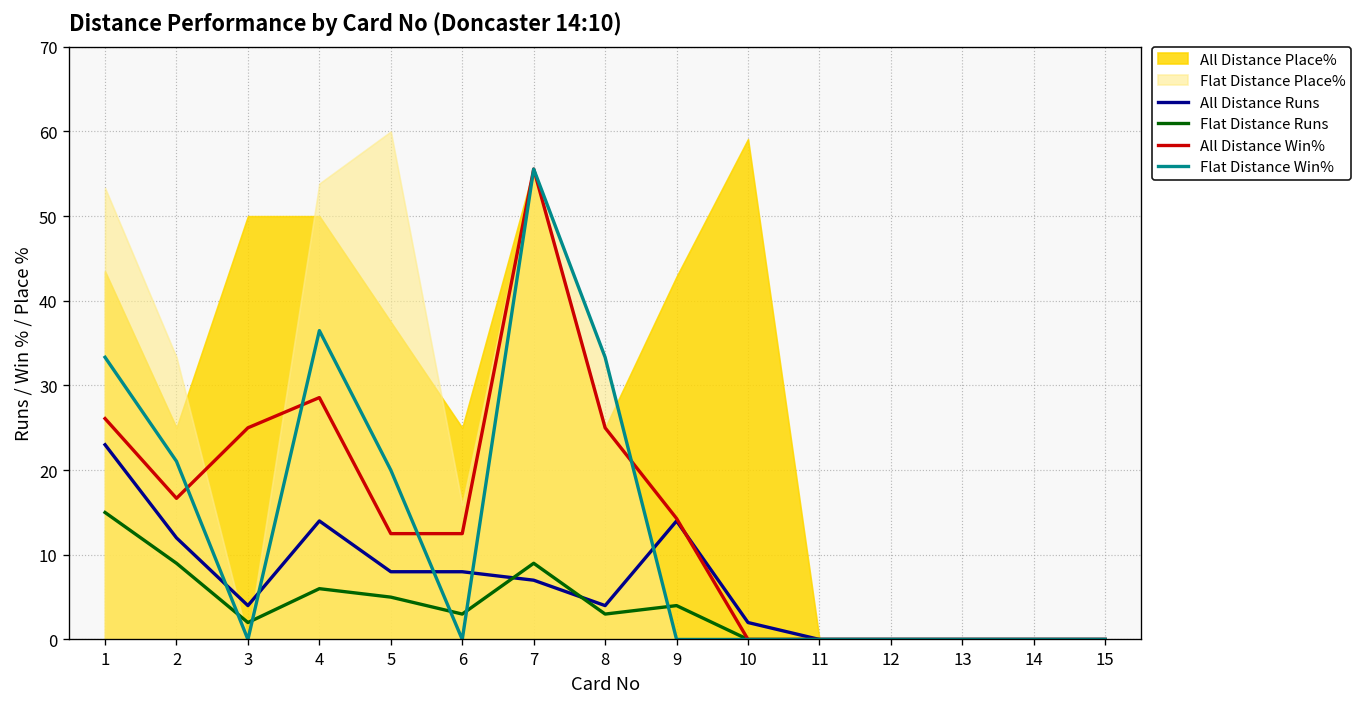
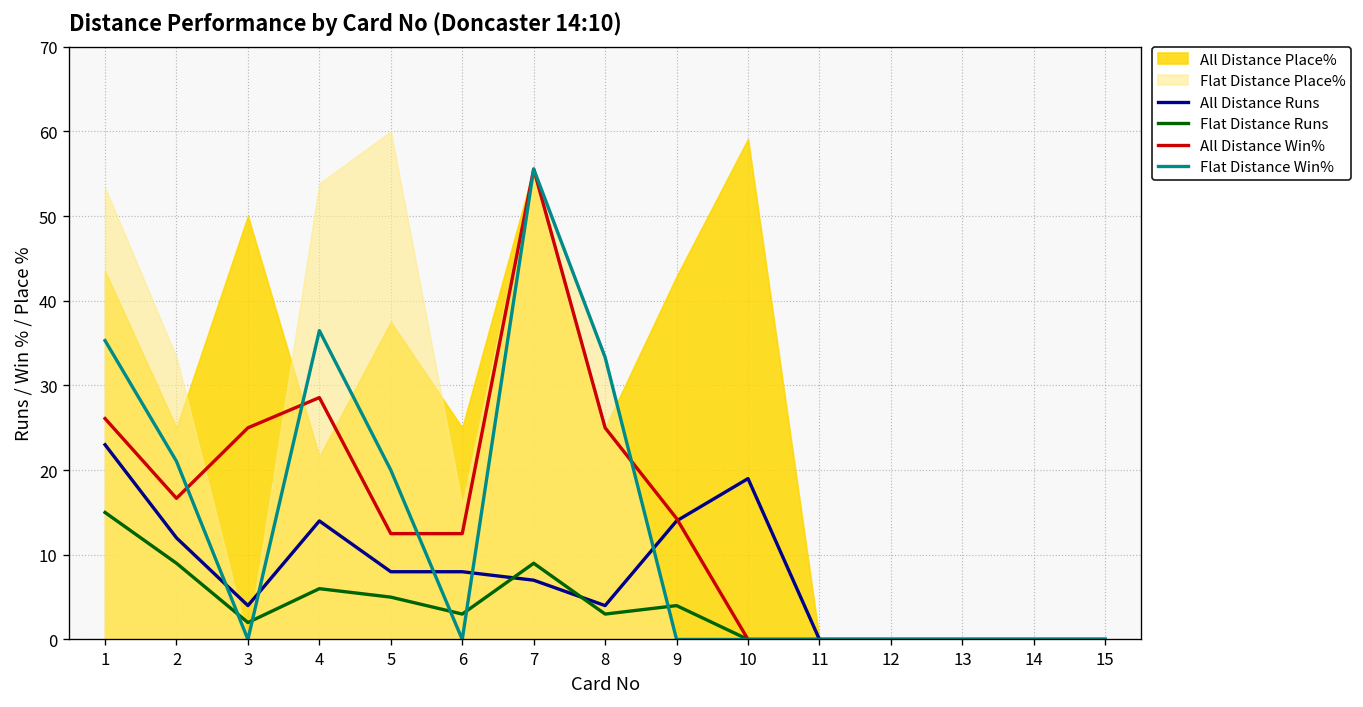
Flat Distance Win%, 1: 33 -> 35
All Distance Place%, 4: 50 -> 22
All Distance Runs, 10: 2 -> 19
